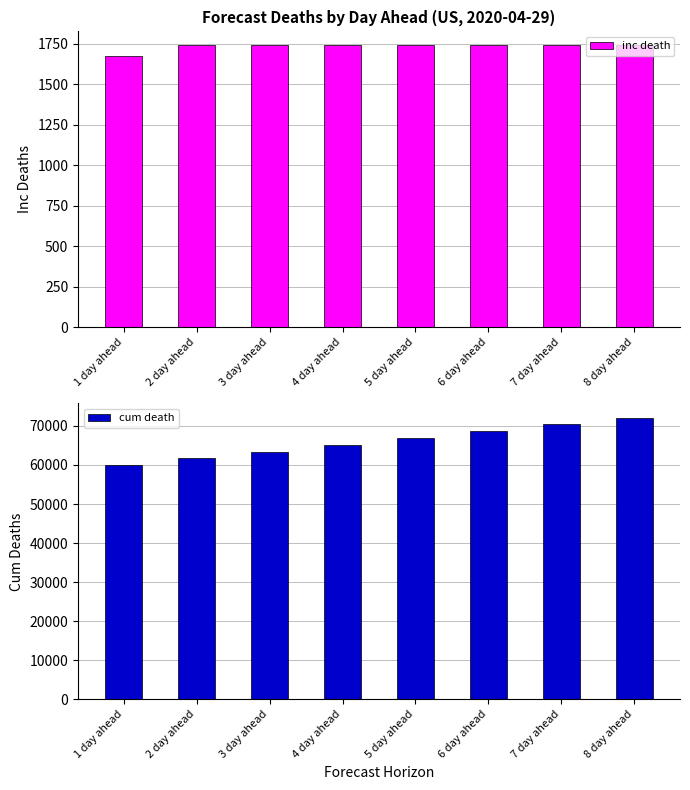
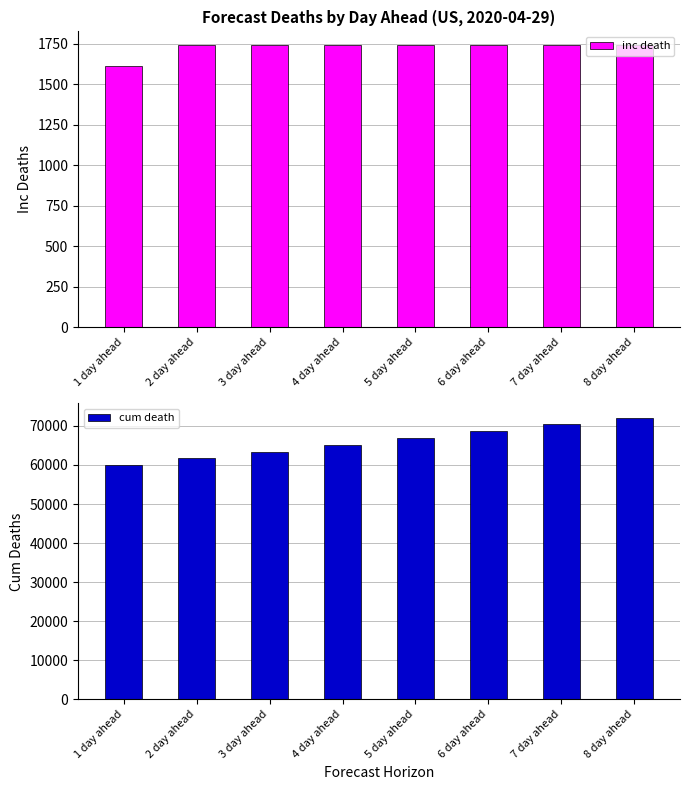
Forecast Deaths by Day Ahead (US, 2020-04-29), 1 day ahead: 1670 -> 1620
